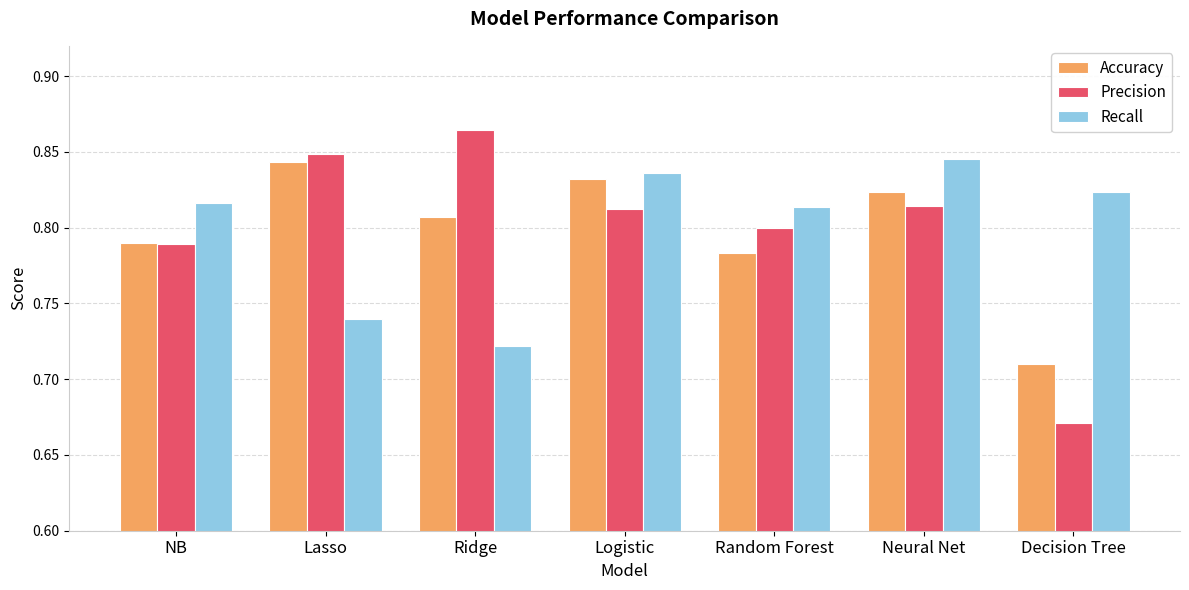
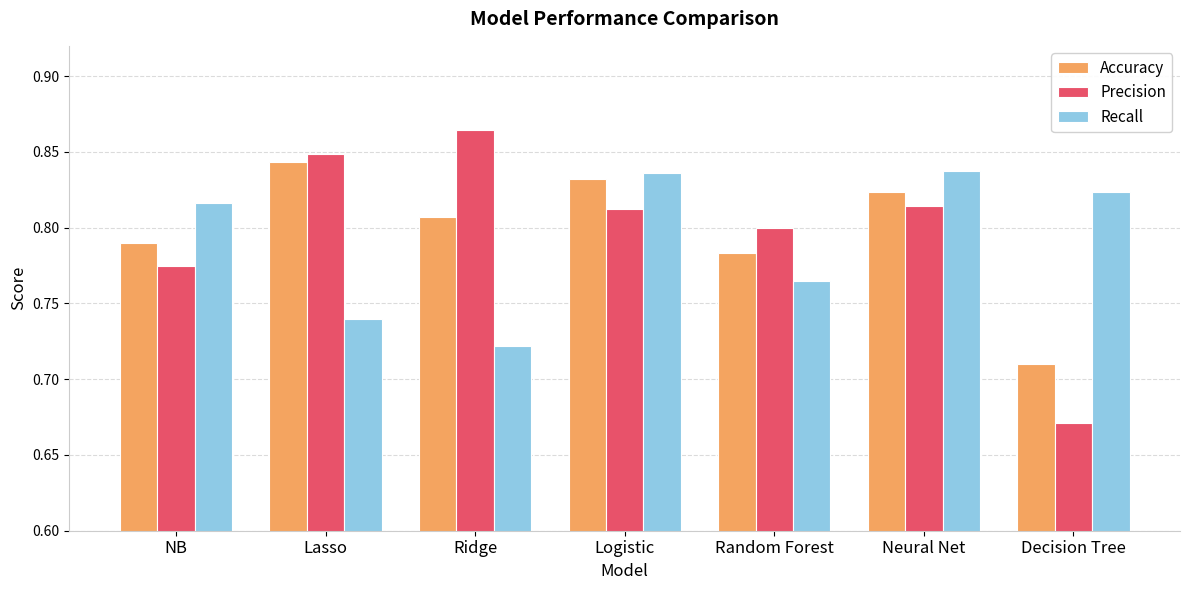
Precision, NB: 0.789 -> 0.775
Recall, Random Forest: 0.814 -> 0.765
Recall, Neural Net: 0.845 -> 0.837
